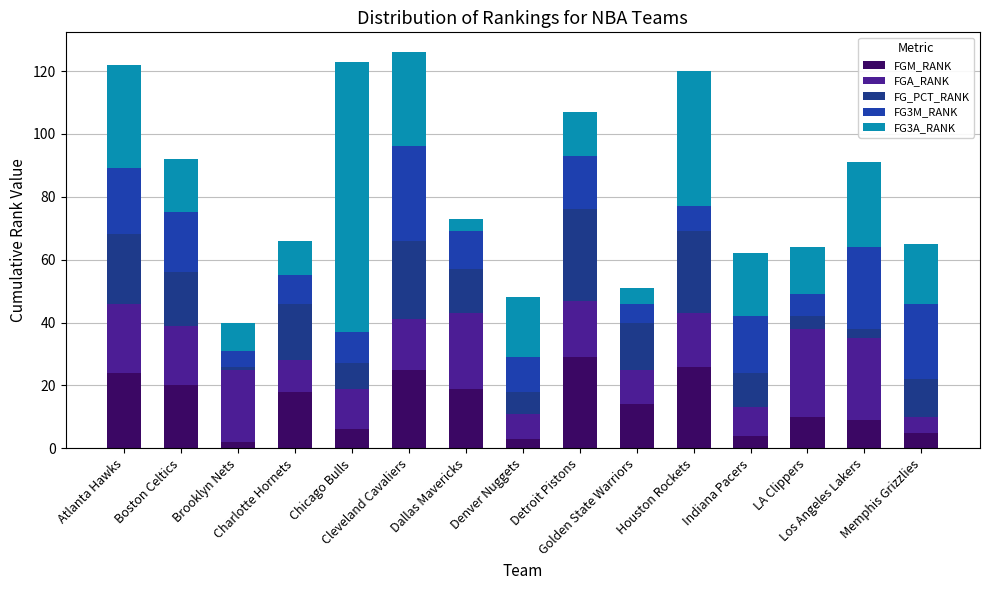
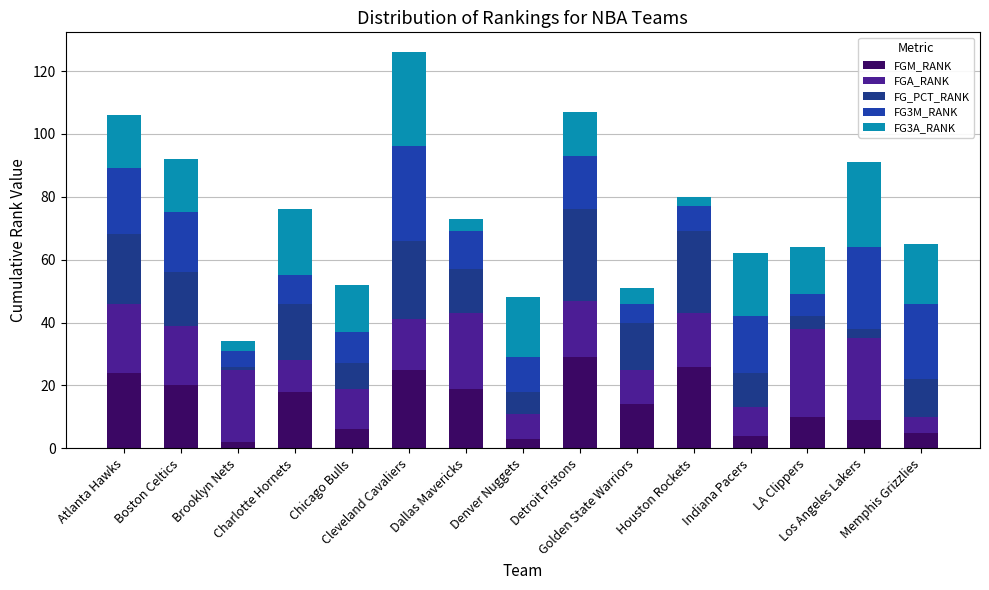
FG3A_RANK, Atlanta Hawks: 33 -> 17
FG3A_RANK, Brooklyn Nets: 9 -> 3
FG3A_RANK, Charlotte Hornets: 11 -> 21
FG3A_RANK, Chicago Bulls: 86 -> 15
FG3A_RANK, Houston Rockets: 43 -> 3
